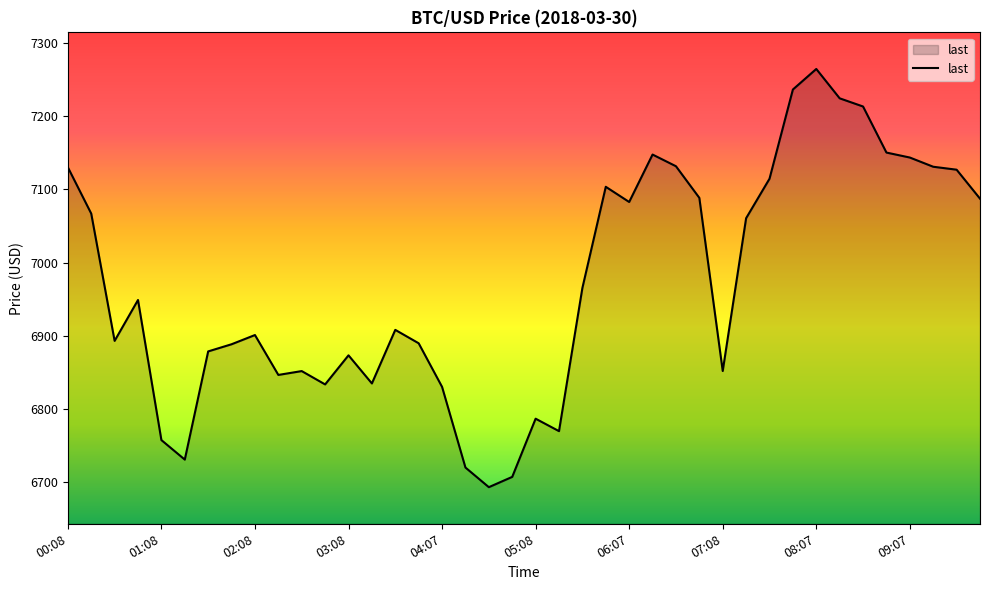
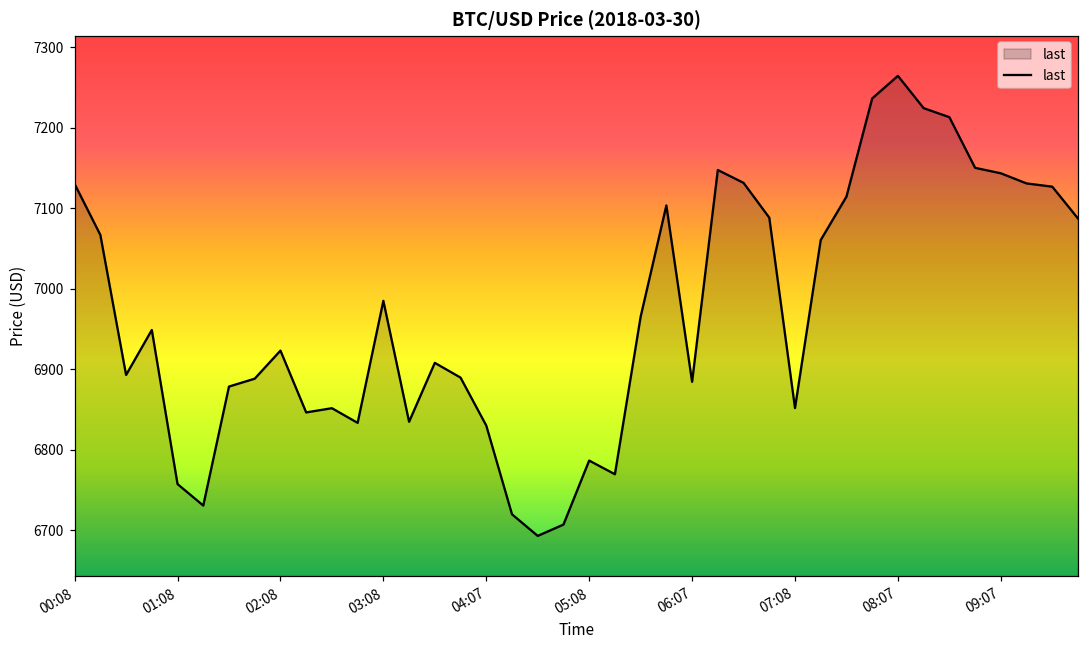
02:08: 6900 -> 6920
03:08: 6870 -> 6990
06:07: 7080 -> 6880
